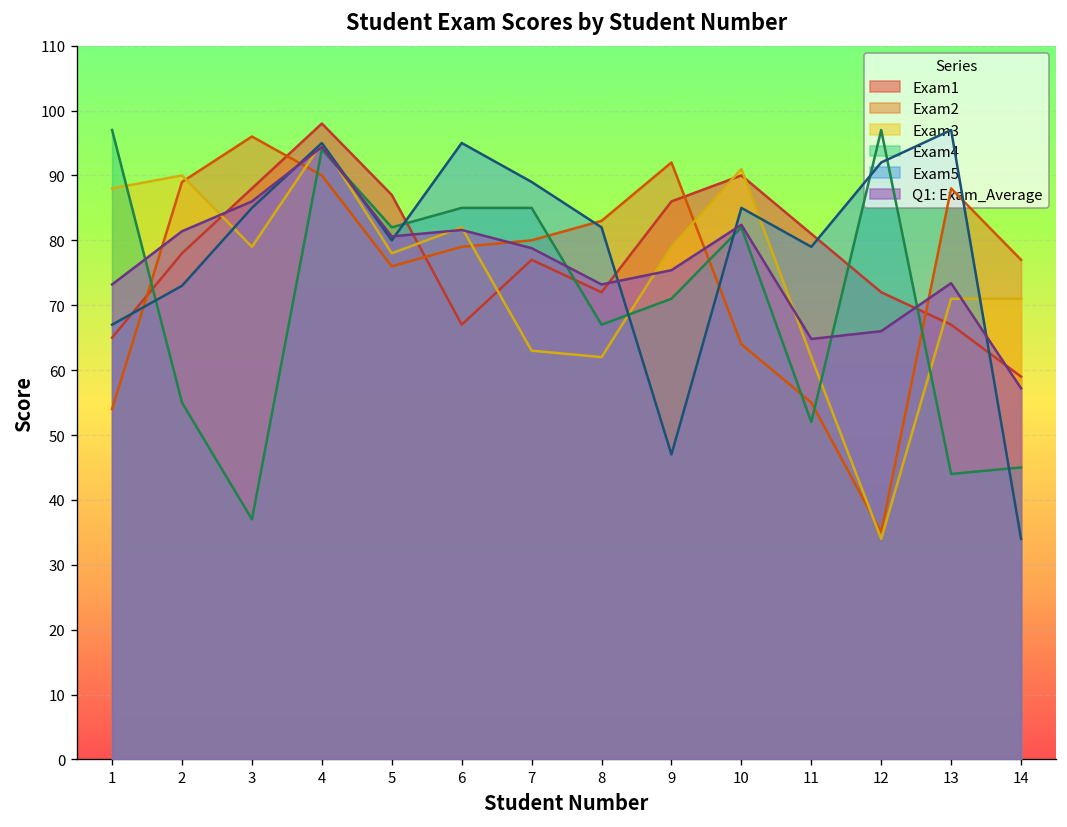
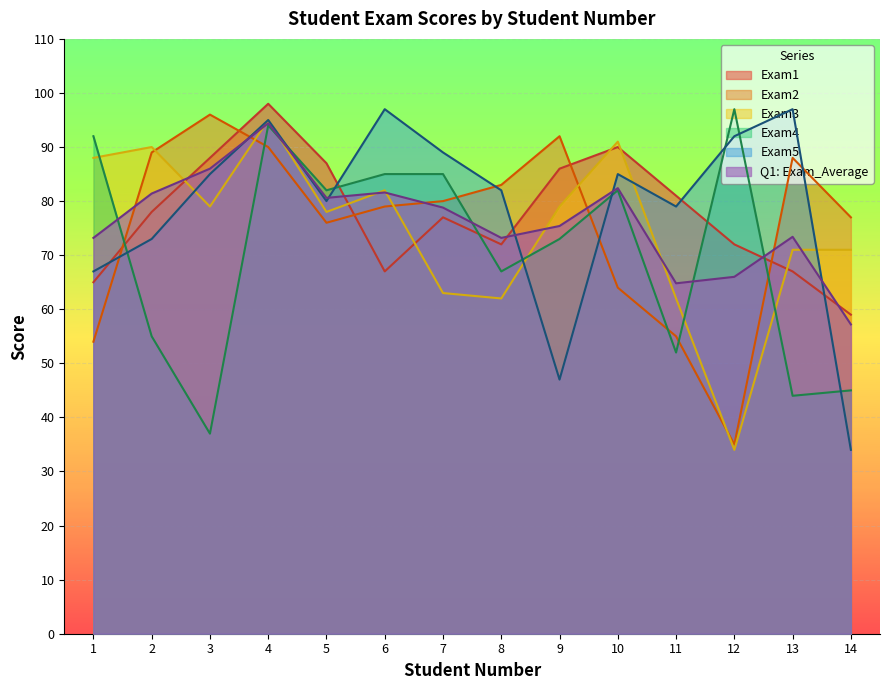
Exam4, 1: 97 -> 92
Exam5, 6: 95 -> 97
Exam4, 9: 71 -> 73
